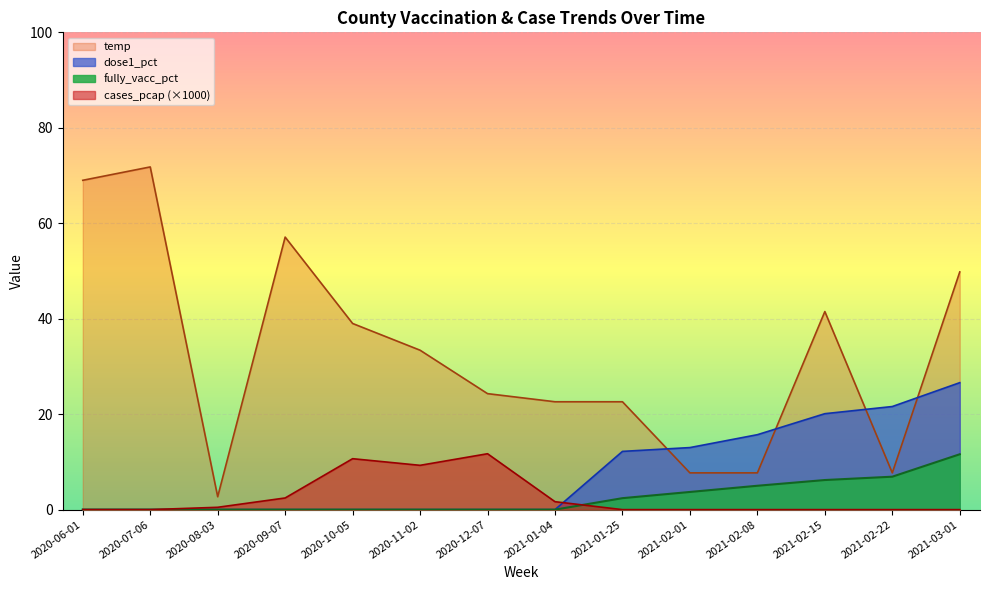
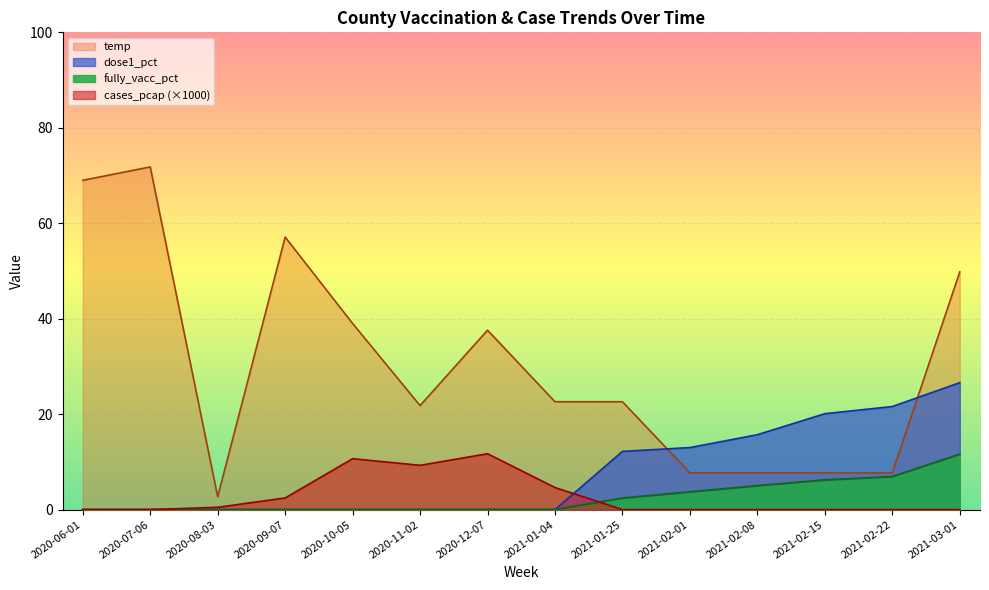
temp, 2020-11-02: 33 -> 22
temp, 2020-12-07: 24 -> 38
cases_pcap (×1000), 2021-01-04: 2 -> 5
temp, 2021-02-15: 42 -> 8
